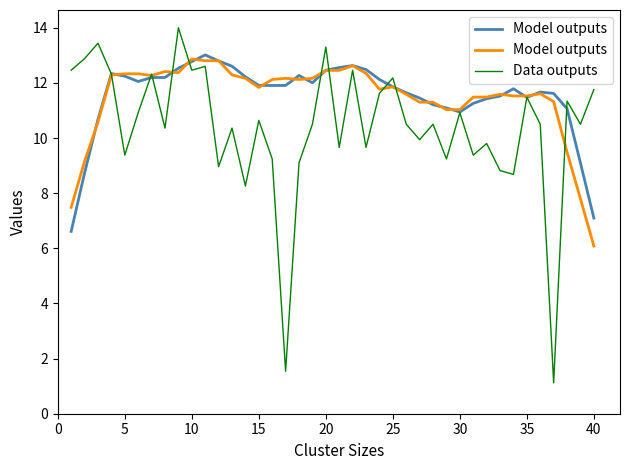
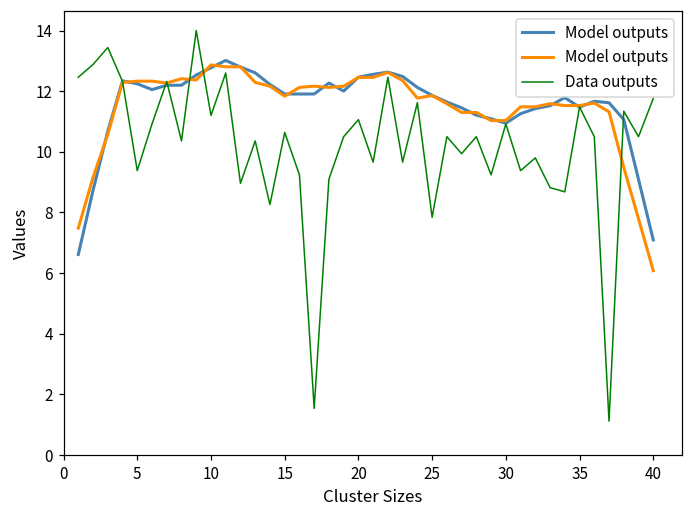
Data outputs, 10: 12.5 -> 11.2
Data outputs, 20: 13.3 -> 11.1
Data outputs, 25: 12.2 -> 7.8
